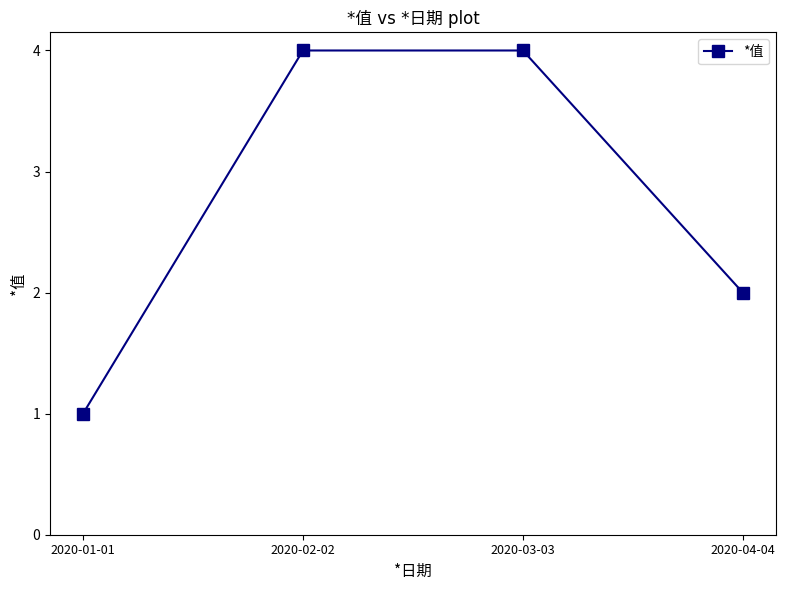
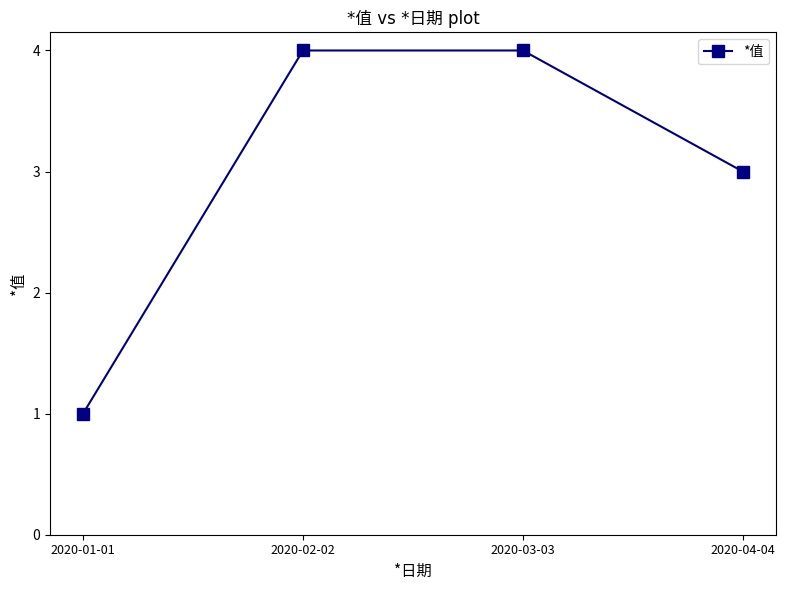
2020-04-04: 2 -> 3
